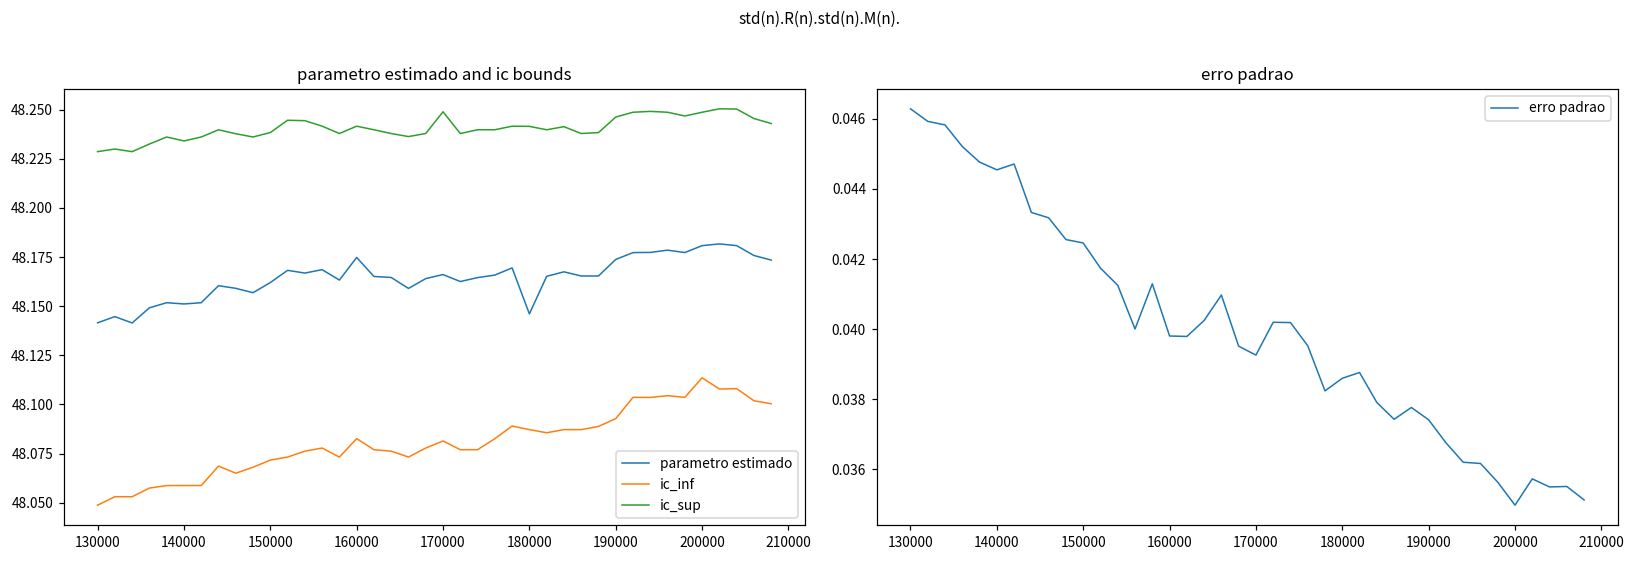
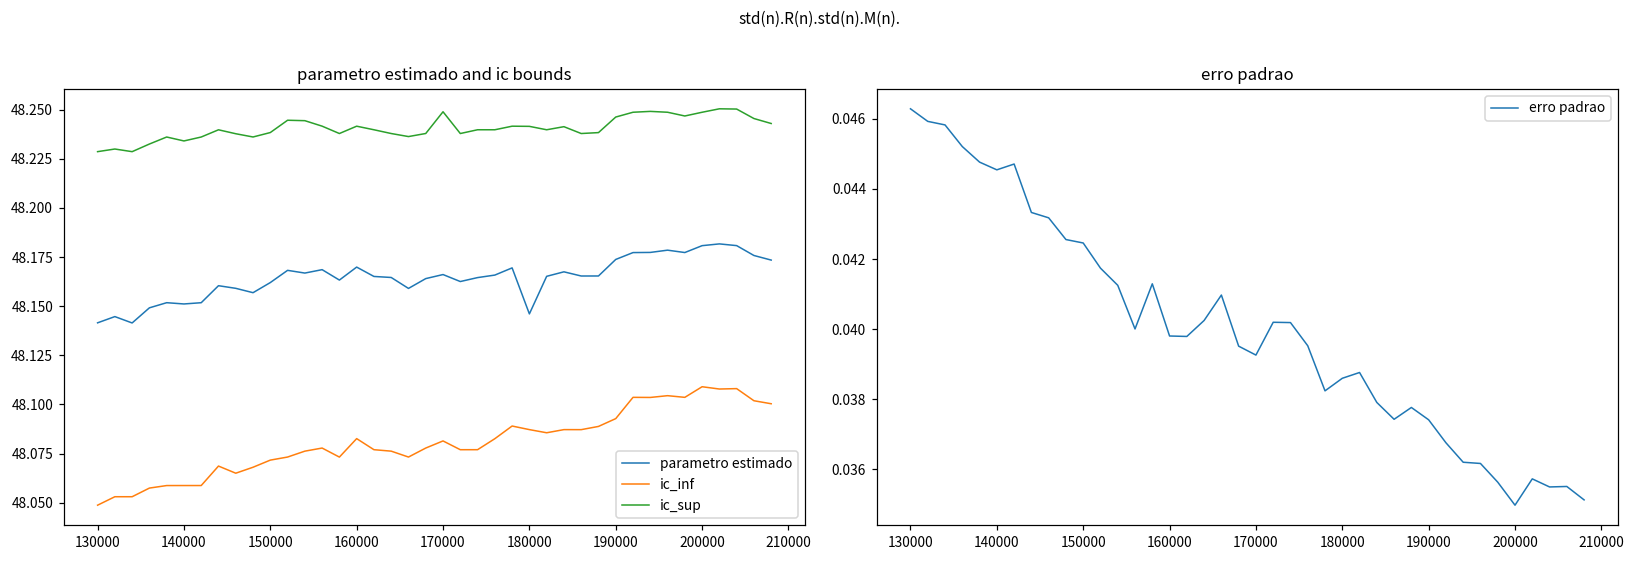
parametro estimado and ic bounds, parametro estimado, 160000: 48.175 -> 48.170
parametro estimado and ic bounds, ic_inf, 200000: 48.114 -> 48.109
